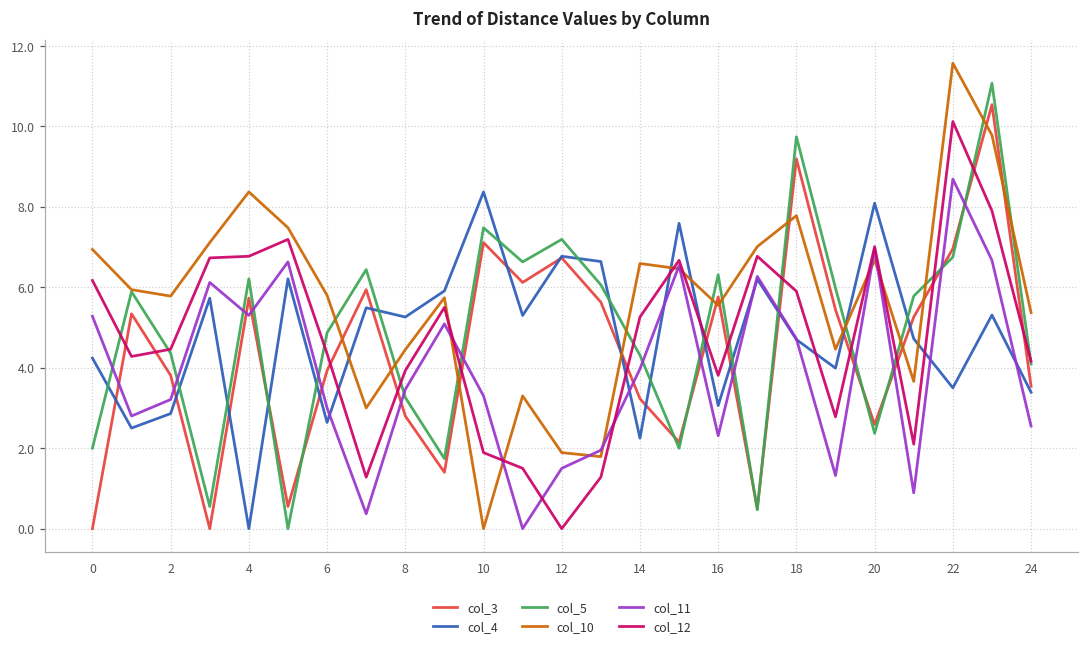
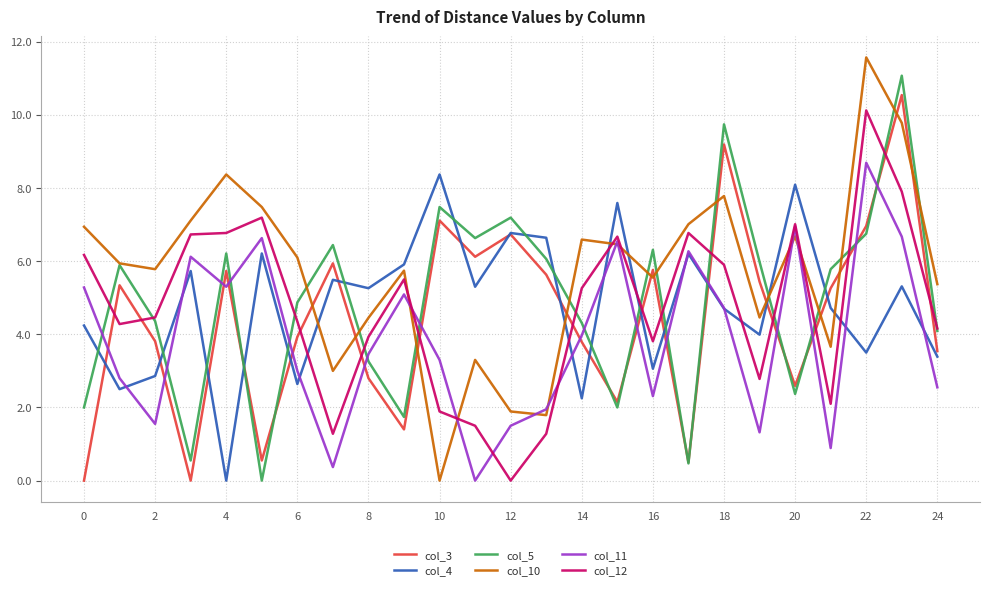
col_11, 2: 3.2 -> 1.6
col_10, 6: 5.8 -> 6.1
col_3, 14: 3.2 -> 3.8
